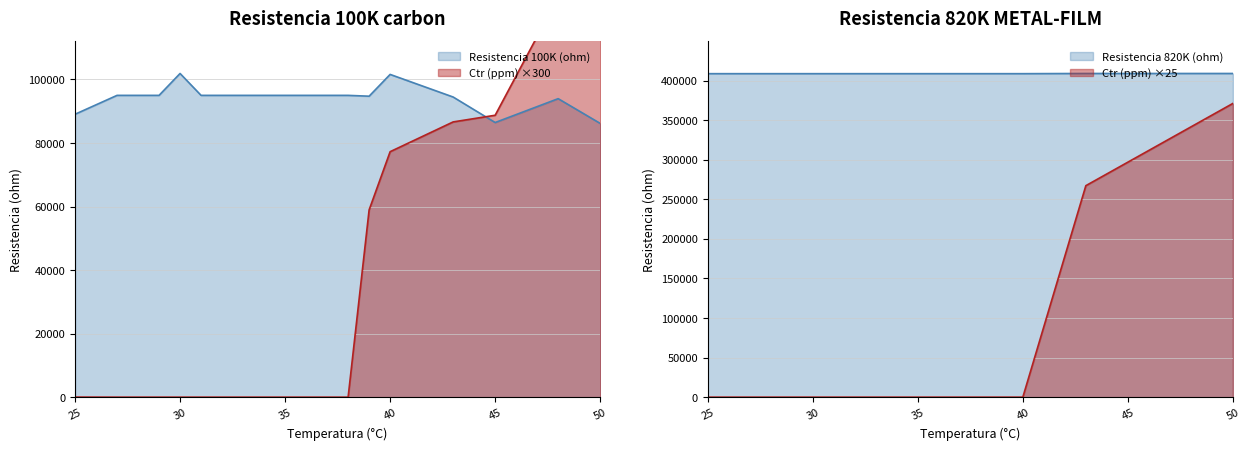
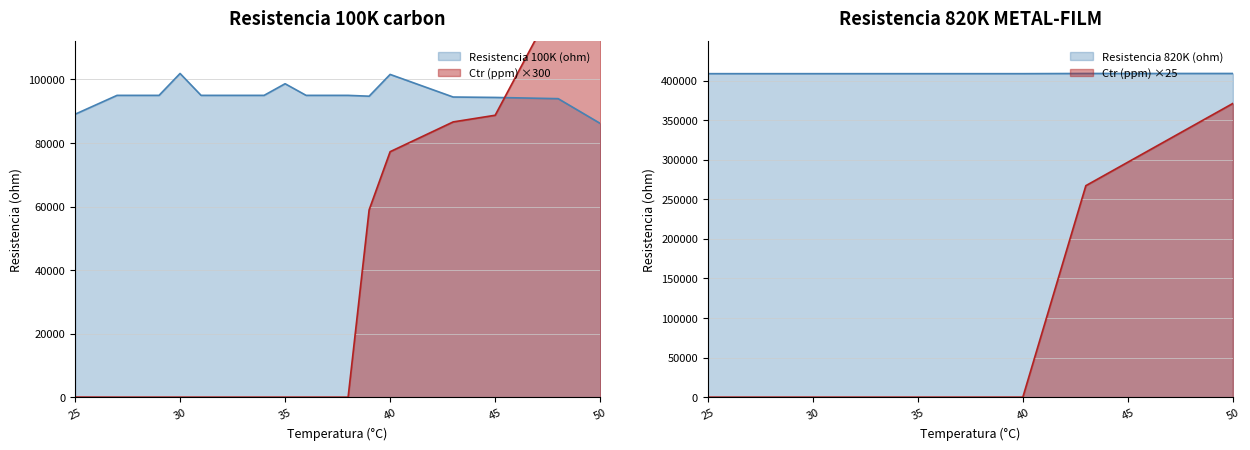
Resistencia 100K carbon, Resistencia 100K (ohm), 35: 95000 -> 99000
Resistencia 100K carbon, Resistencia 100K (ohm), 45: 86000 -> 94000
